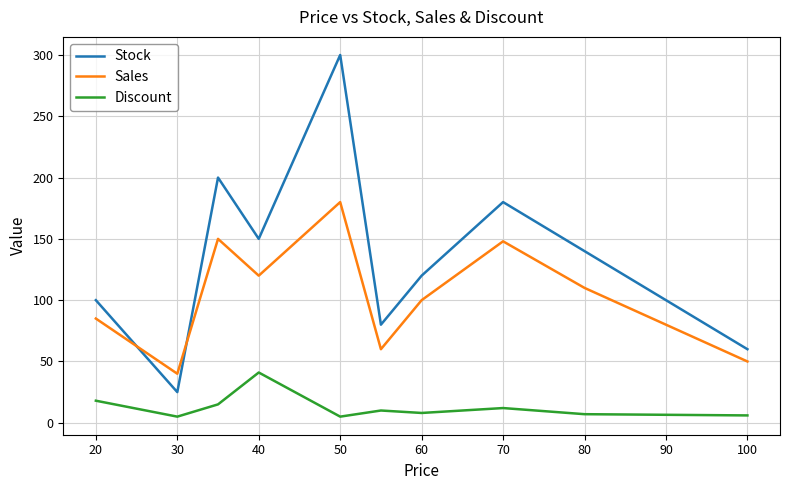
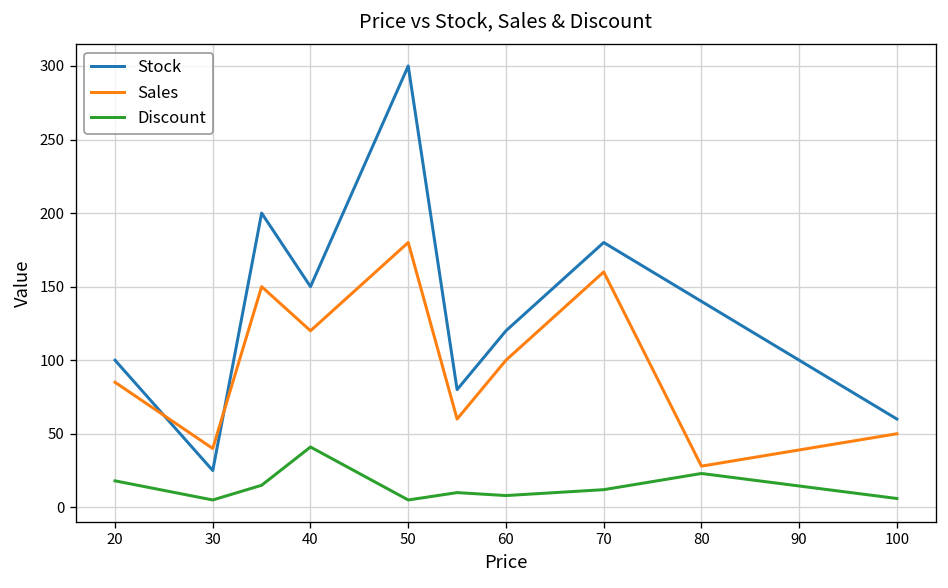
Sales, 70: 148 -> 160
Sales, 80: 110 -> 28
Discount, 80: 7 -> 23
